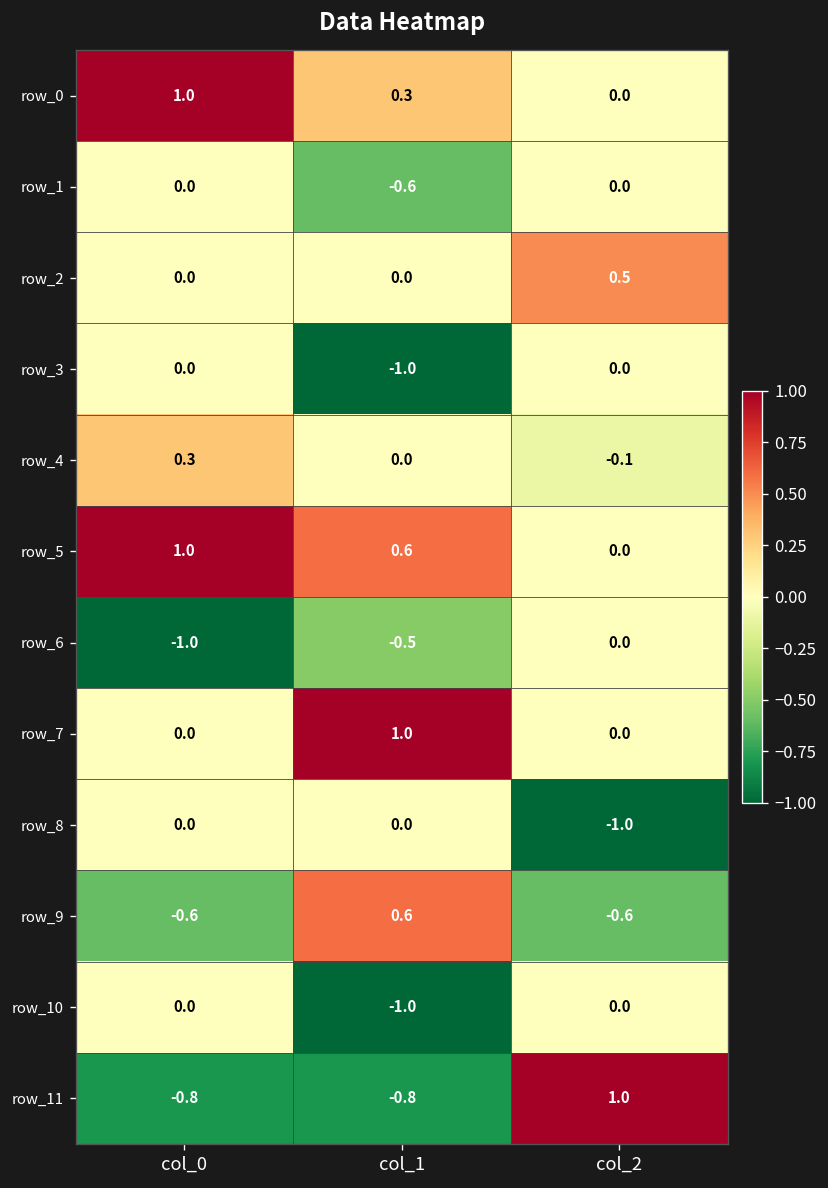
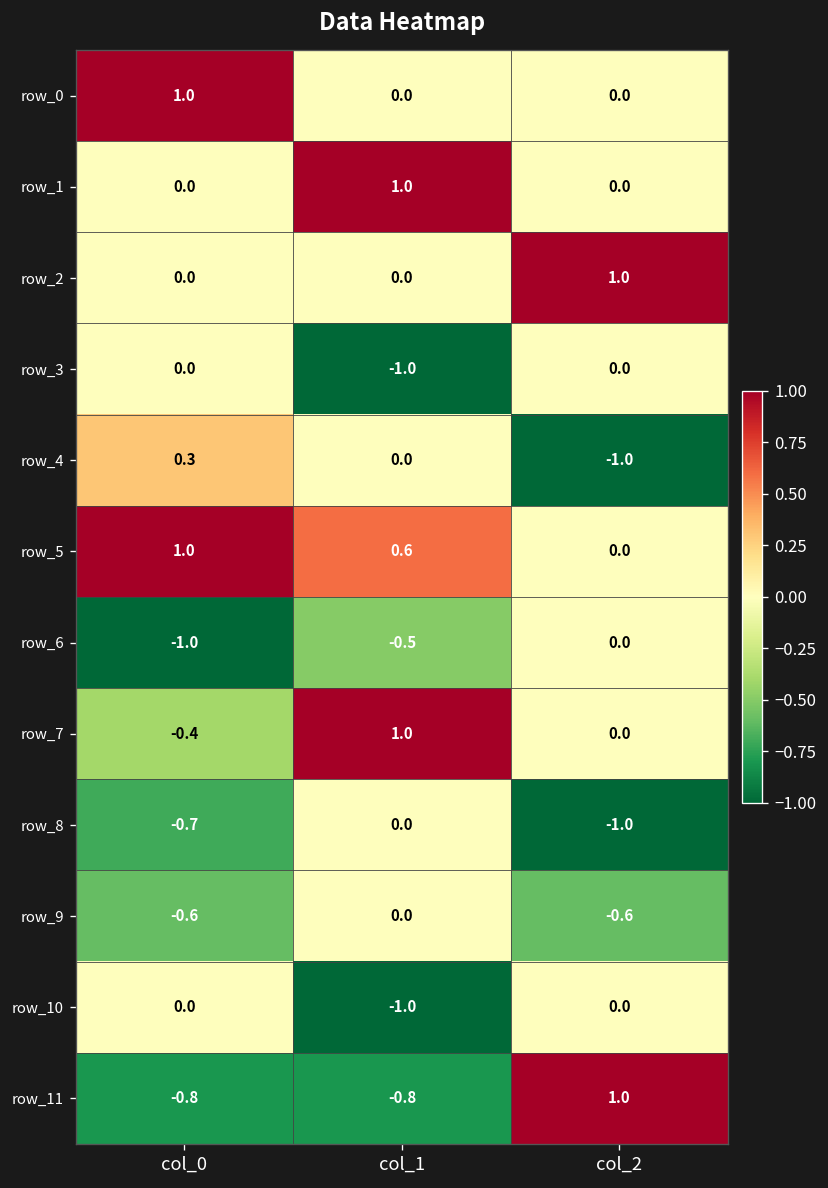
row_0, col_1: 0.3 -> 0.0
row_1, col_1: -0.6 -> 1.0
row_2, col_2: 0.5 -> 1.0
row_4, col_2: -0.1 -> -1.0
row_7, col_0: 0.0 -> -0.4
row_8, col_0: 0.0 -> -0.7
row_9, col_1: 0.6 -> 0.0
